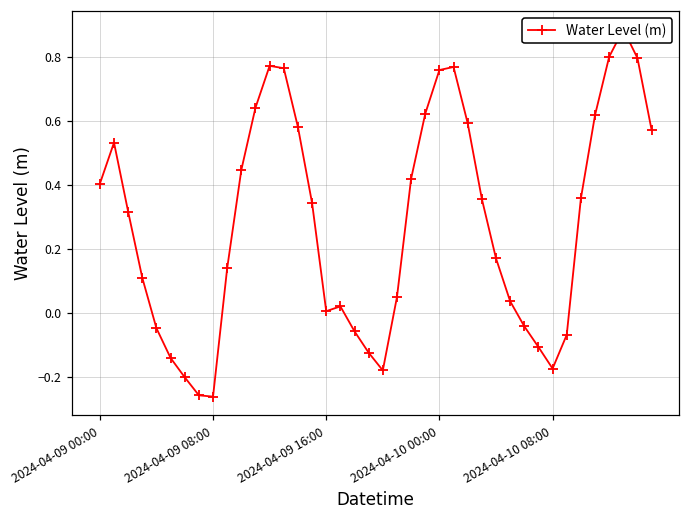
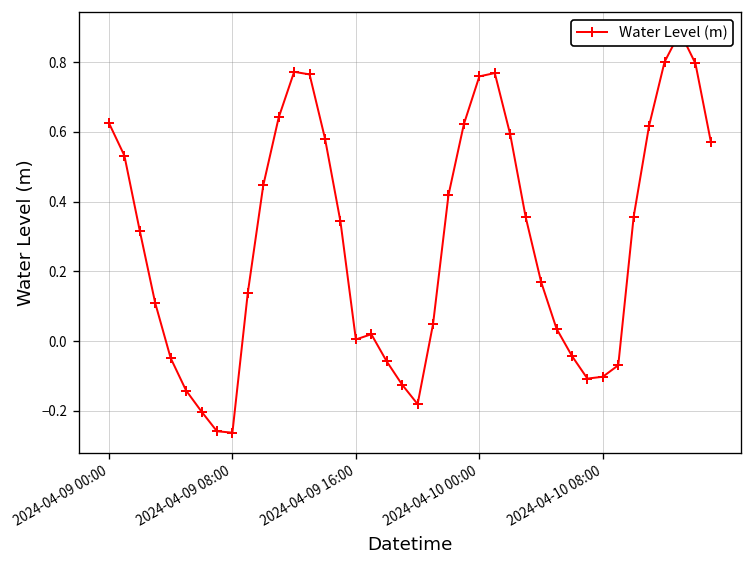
2024-04-09 00:00: 0.40 -> 0.63
2024-04-10 08:00: -0.17 -> -0.10
